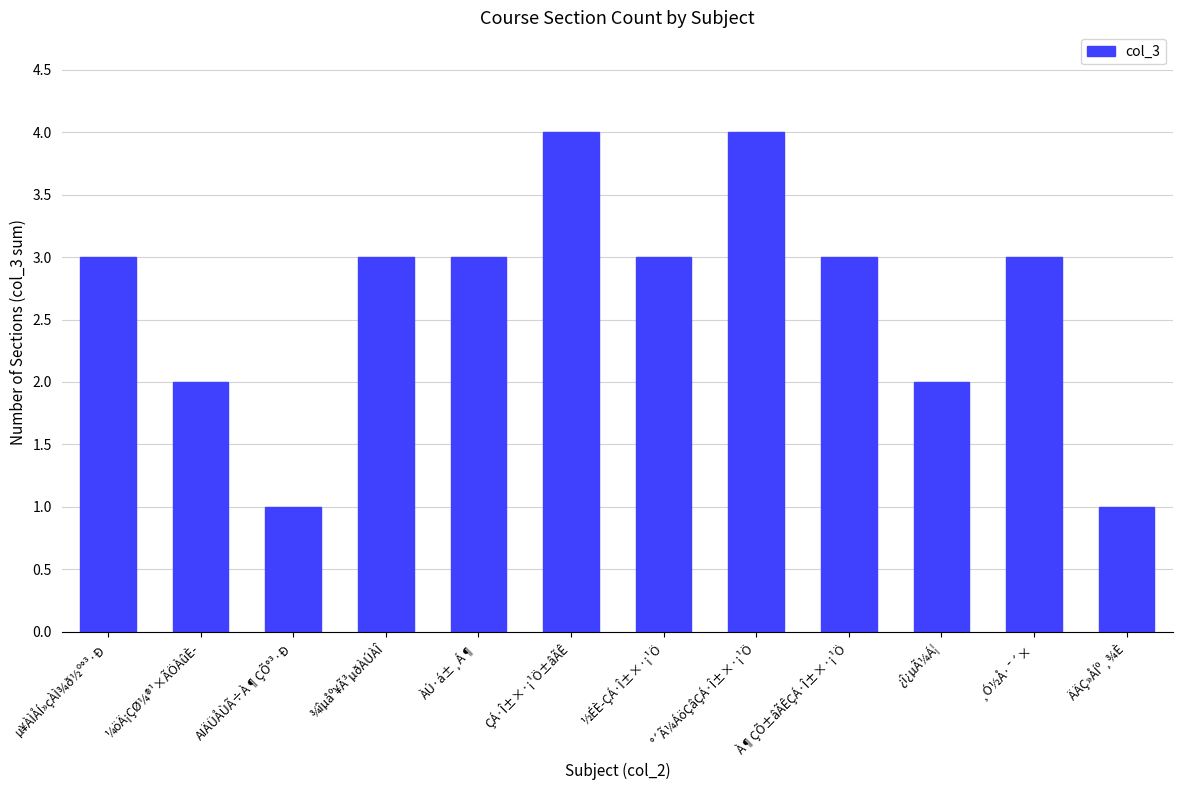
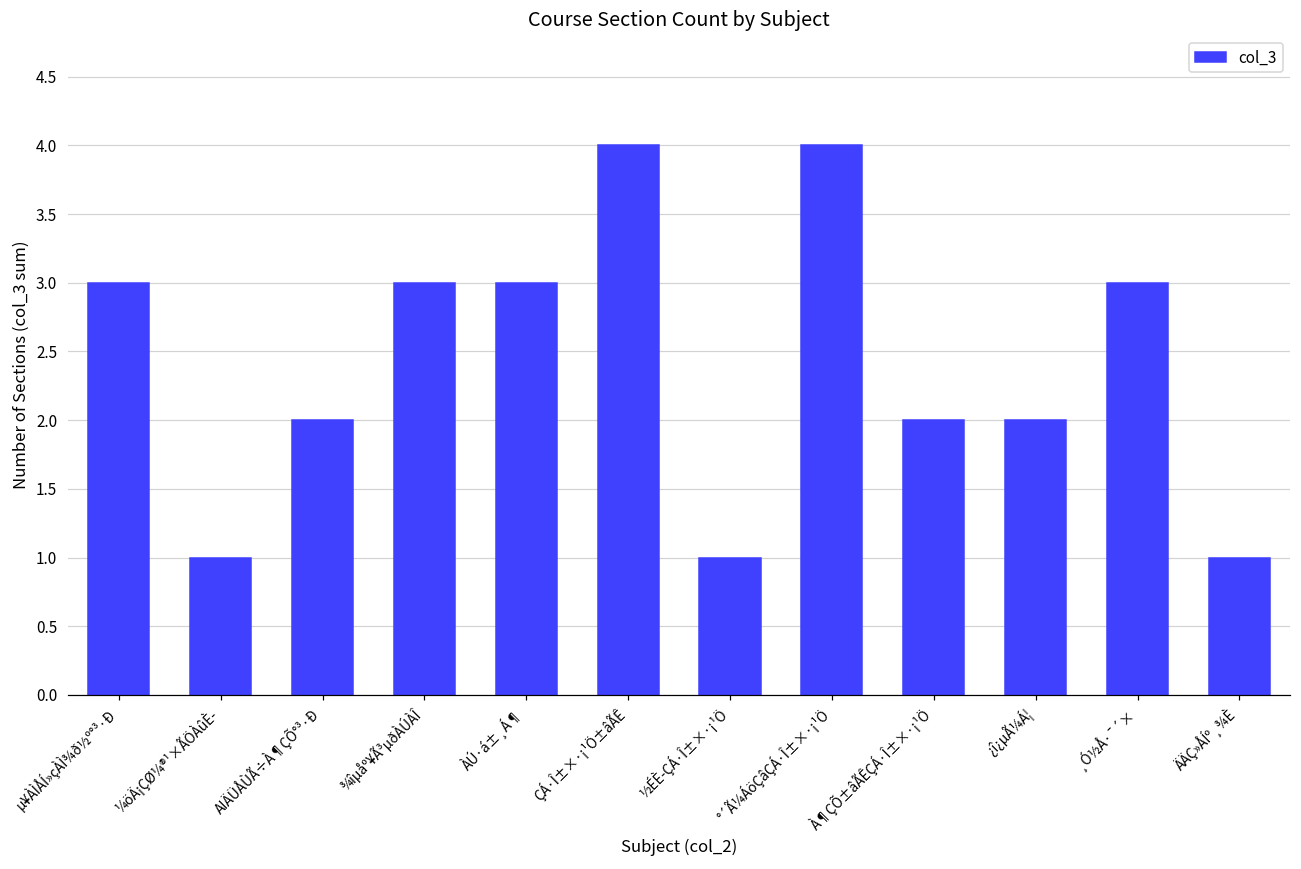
¼öÄ¡ÇØ¼®¹×ÃÖÀûÈ­: 2 -> 1
AIÄÜÅÙÃ÷À¶ÇÕ°³·Ð: 1 -> 2
½ÉÈ­ÇÁ·Î±×·¡¹Ö: 3 -> 1
À¶ÇÕ±âÃÊÇÁ·Î±×·¡¹Ö: 3 -> 2
